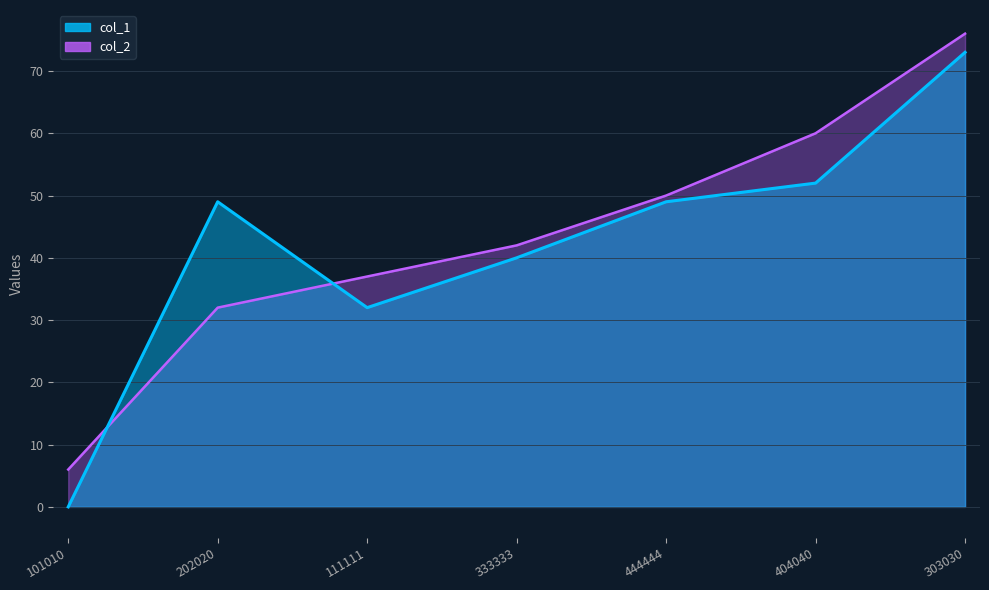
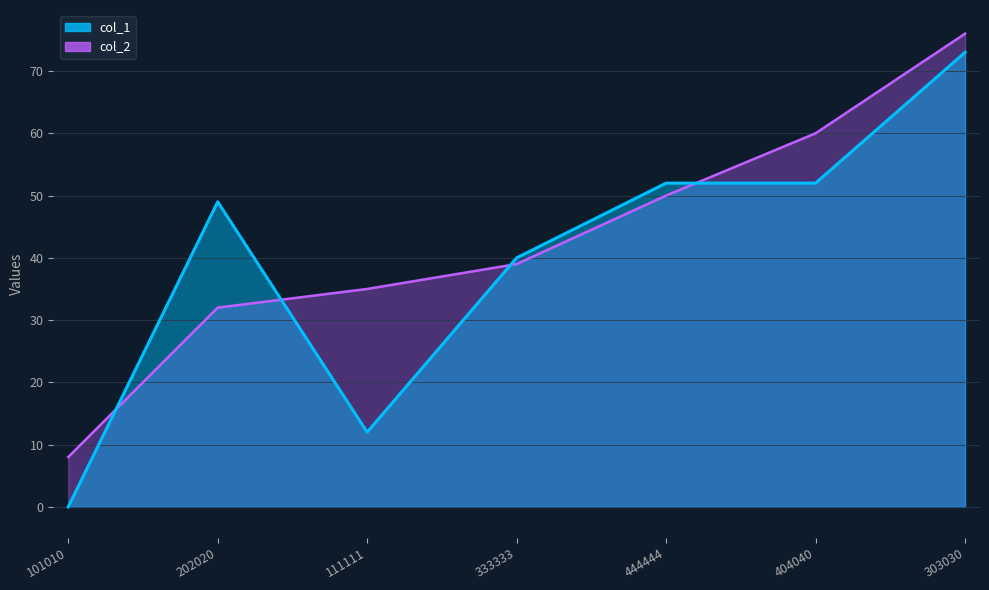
col_2, 101010: 6 -> 8
col_2, 111111: 37 -> 35
col_1, 111111: 32 -> 12
col_2, 333333: 42 -> 39
col_1, 444444: 49 -> 52
